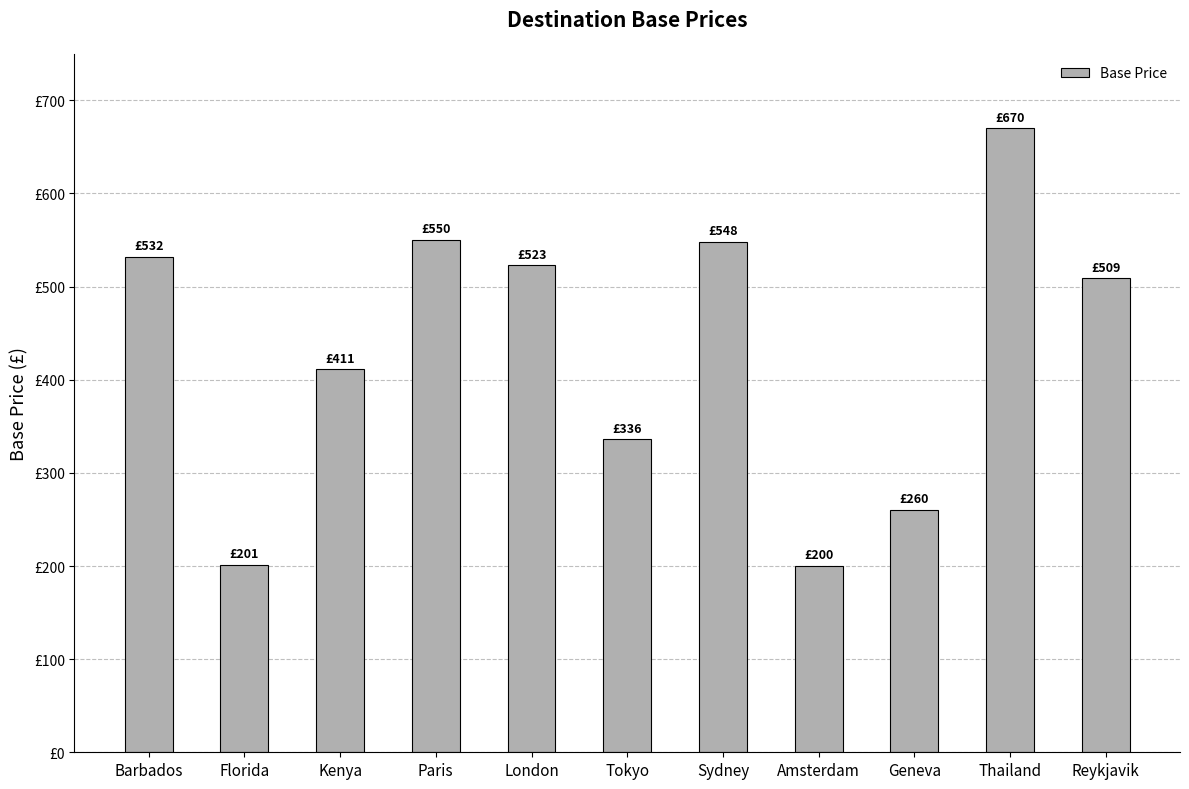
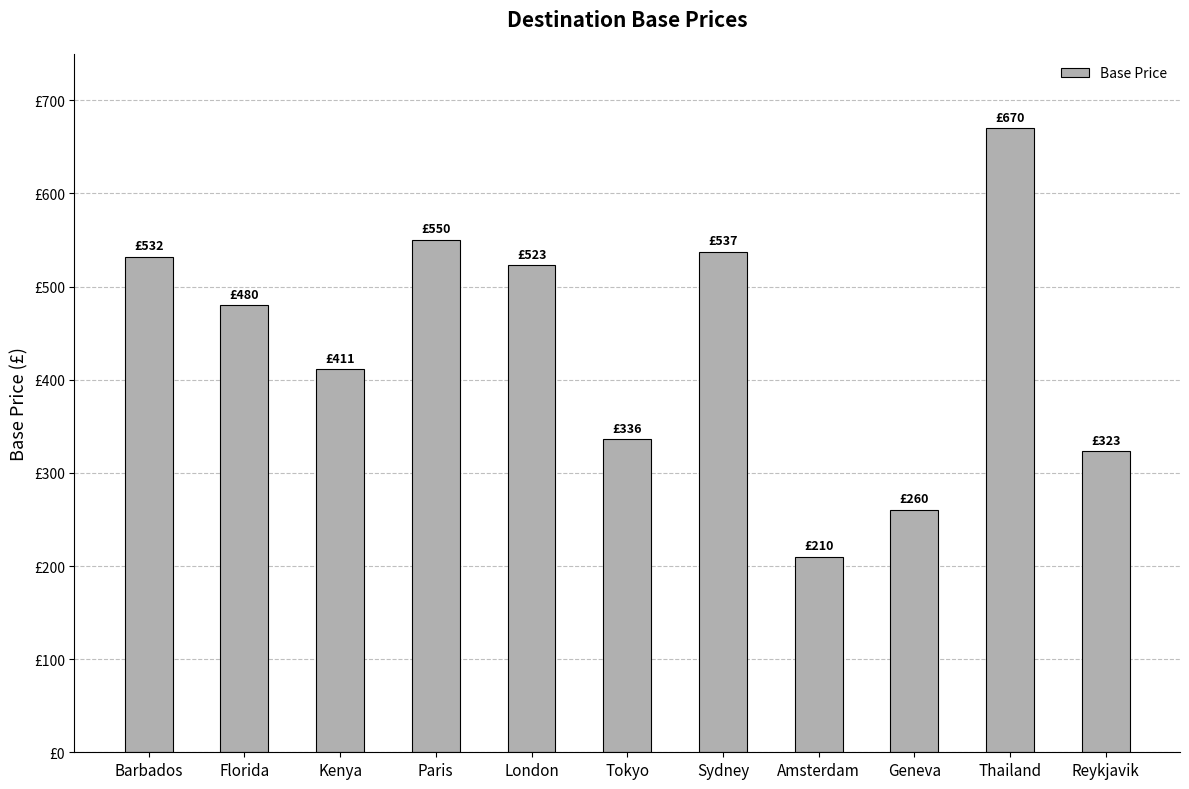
Florida: £201 -> £480
Sydney: £548 -> £537
Amsterdam: £200 -> £210
Reykjavik: £509 -> £323
